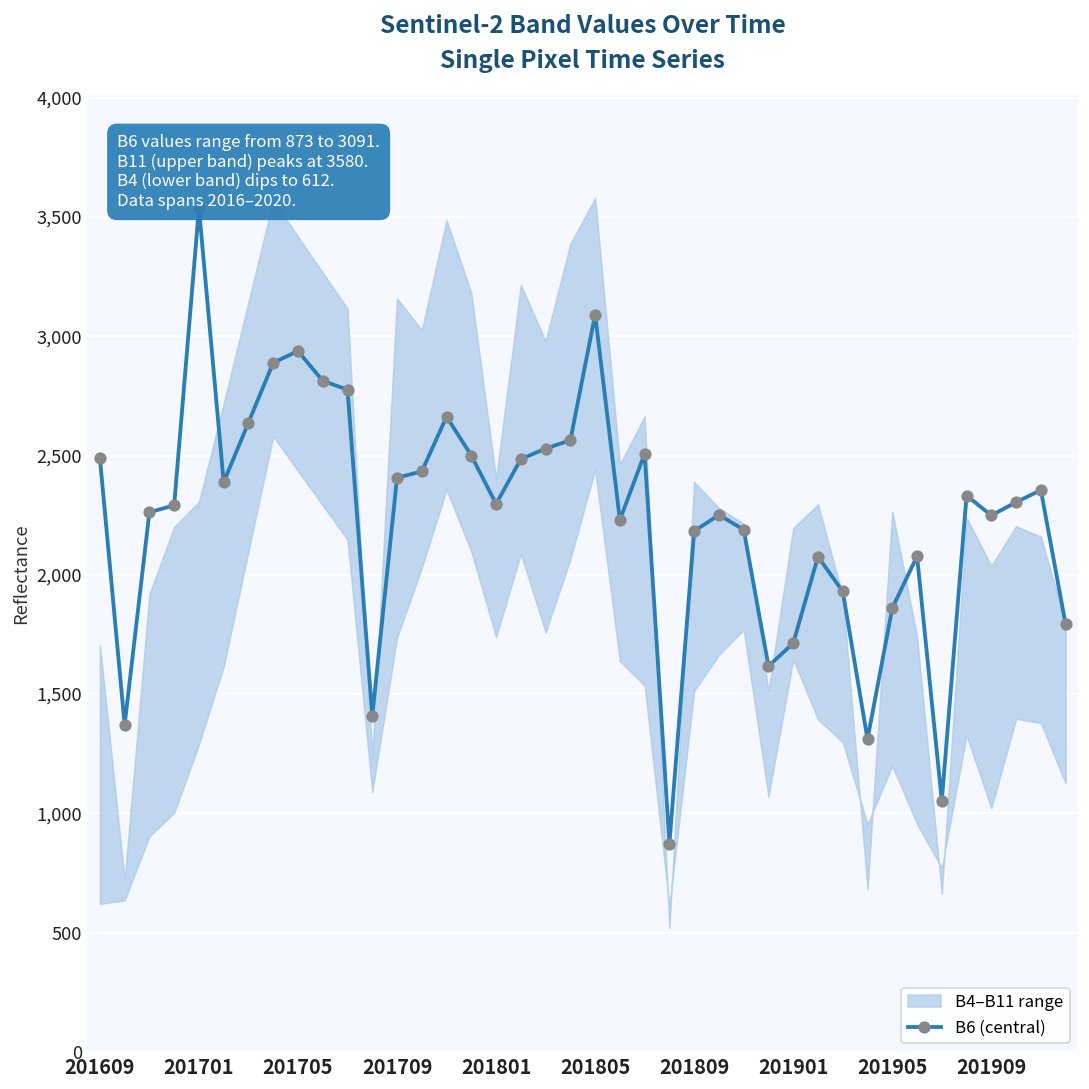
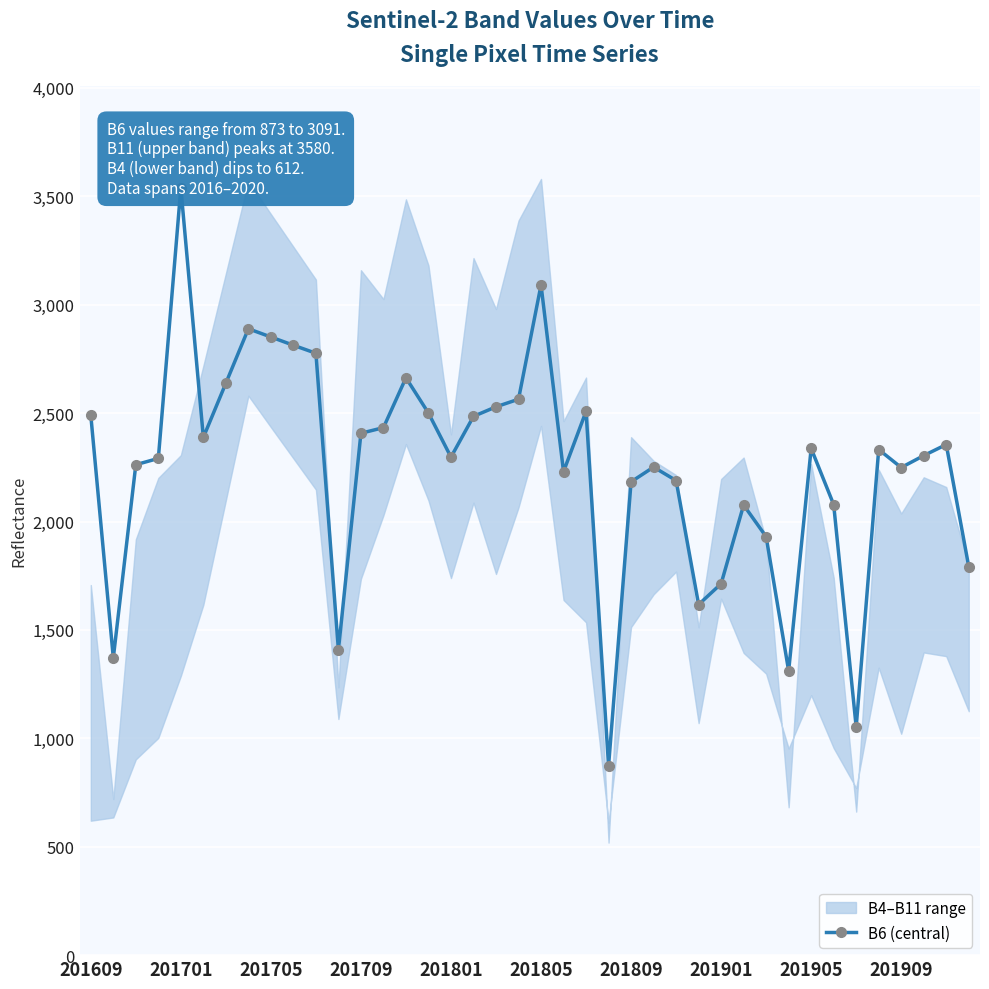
B6 (central), 201705: 2,940 -> 2,850
B6 (central), 201905: 1,860 -> 2,340
